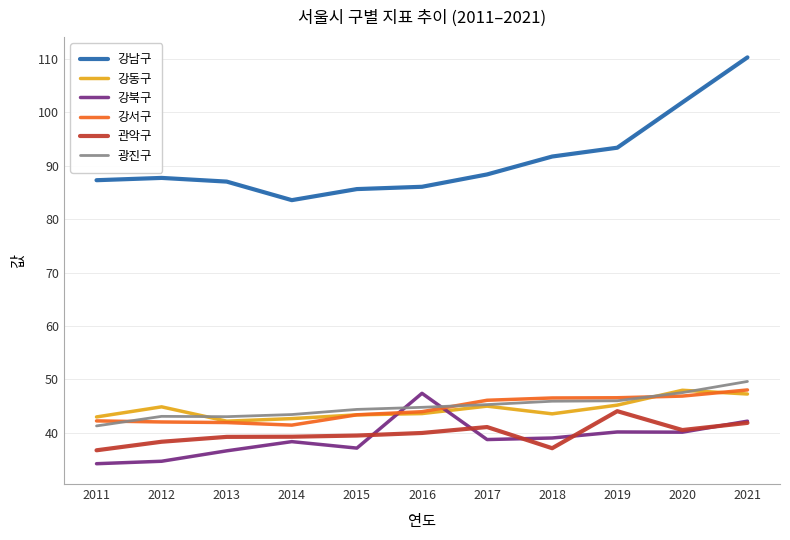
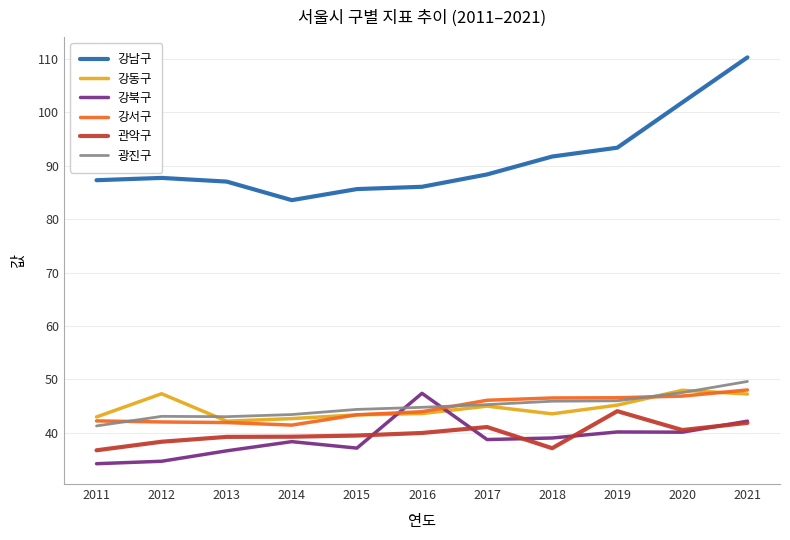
강동구, 2012: 45 -> 47
